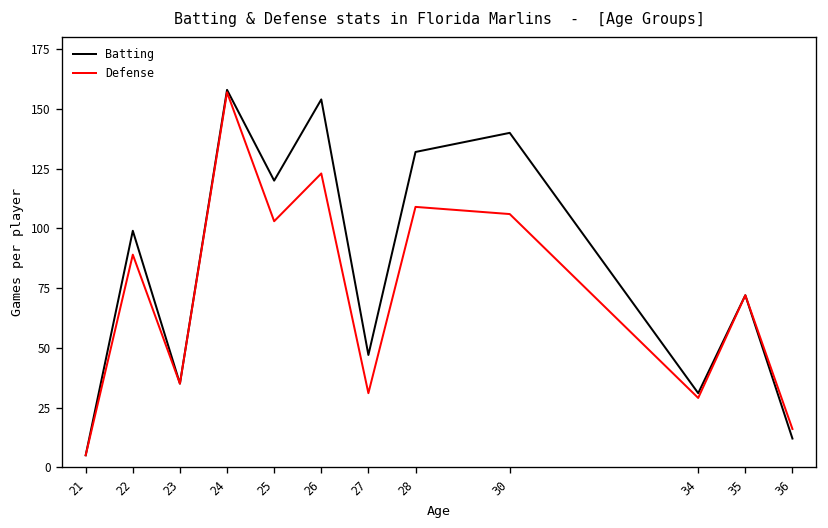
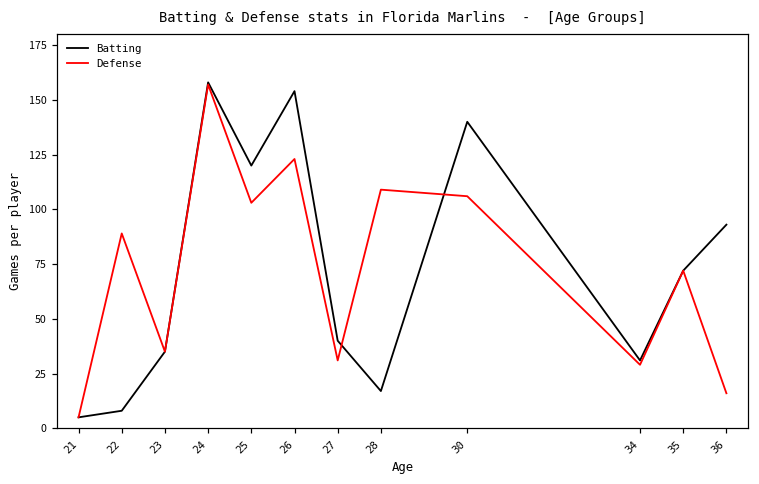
Batting, 22: 99 -> 8
Batting, 27: 47 -> 40
Batting, 28: 132 -> 17
Batting, 36: 12 -> 93
